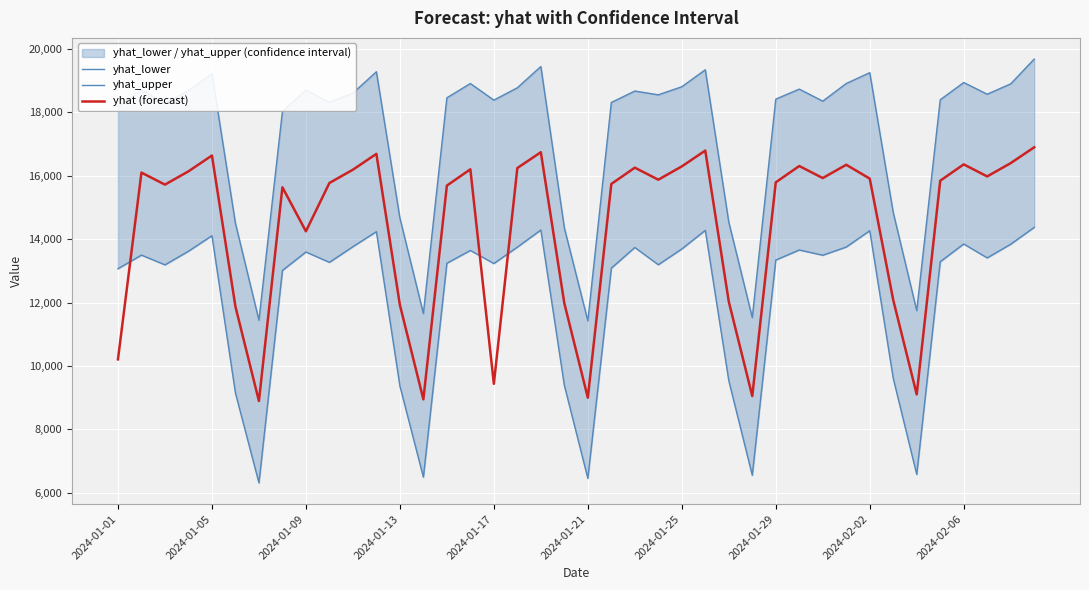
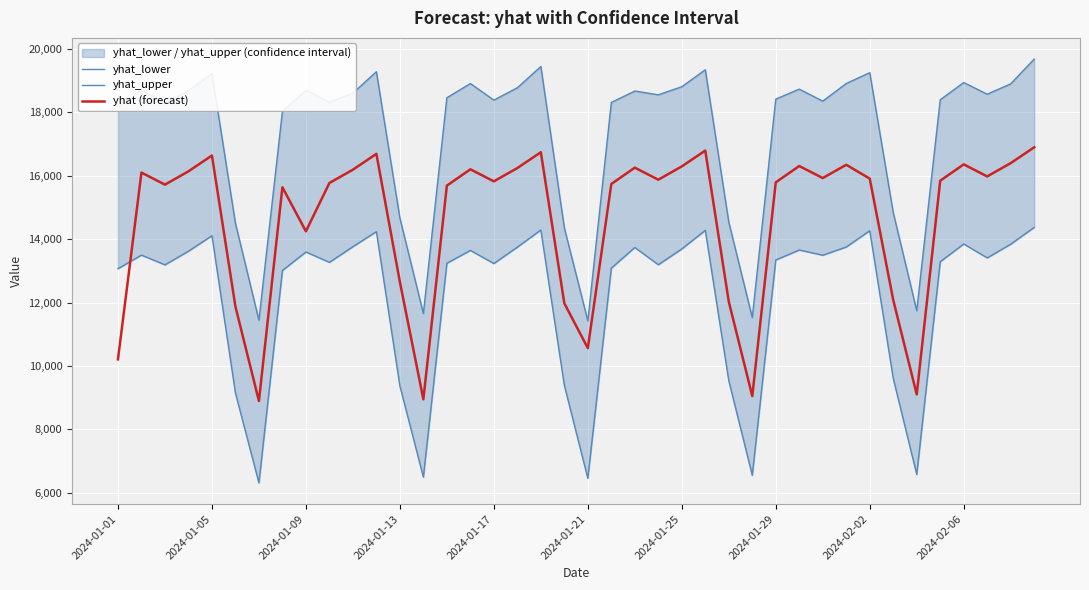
yhat (forecast), 2024-01-13: 11,900 -> 12,600
yhat (forecast), 2024-01-17: 9,400 -> 15,800
yhat (forecast), 2024-01-21: 9,000 -> 10,600
